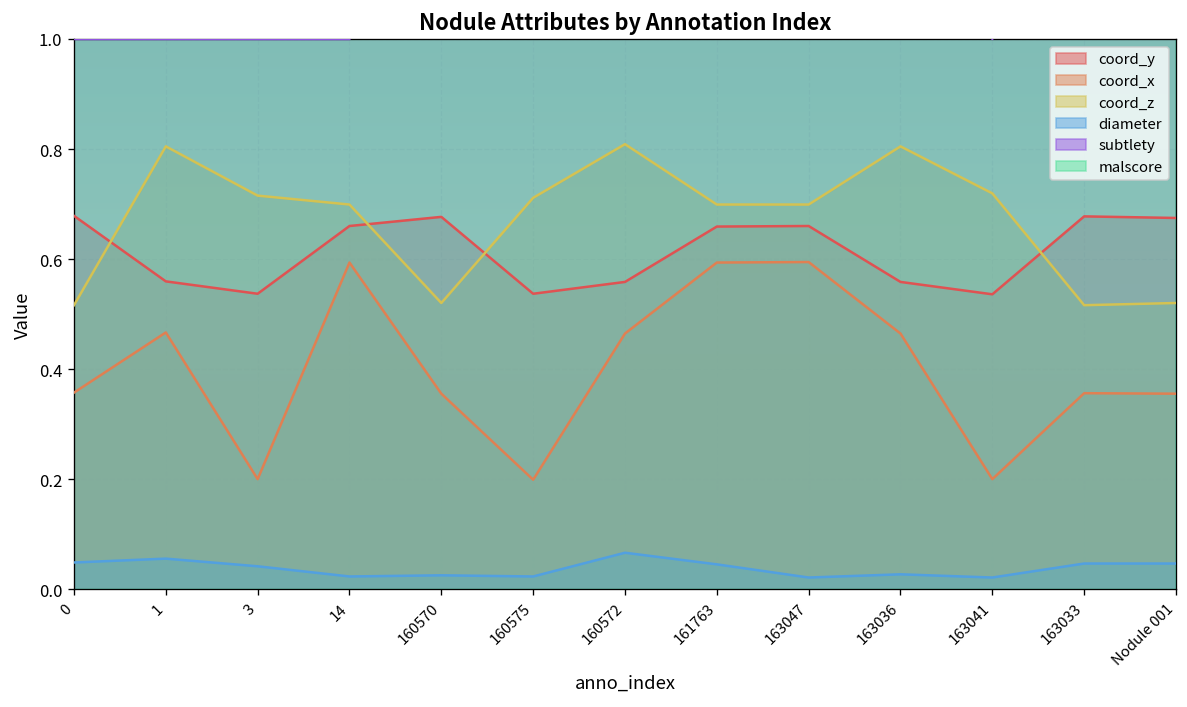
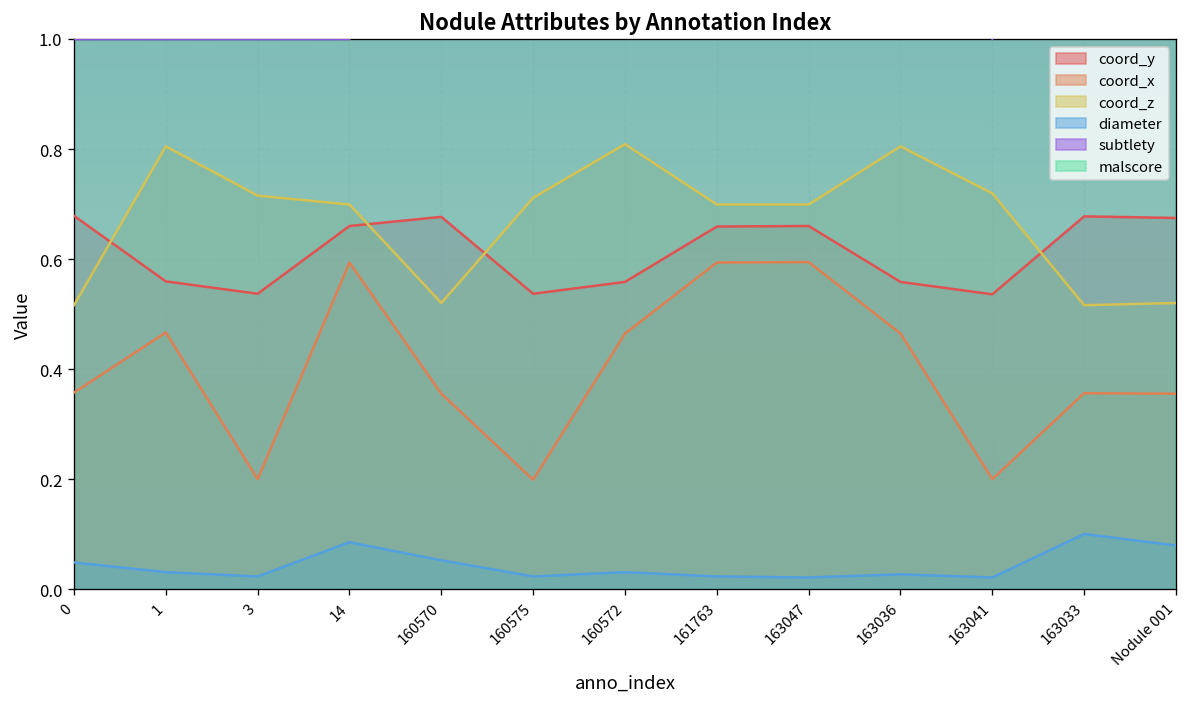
diameter, 1: 0.06 -> 0.03
diameter, 3: 0.04 -> 0.02
diameter, 14: 0.02 -> 0.09
diameter, 160570: 0.03 -> 0.05
diameter, 160572: 0.07 -> 0.03
diameter, 161763: 0.05 -> 0.02
diameter, 163033: 0.05 -> 0.10
diameter, Nodule 001: 0.05 -> 0.08
